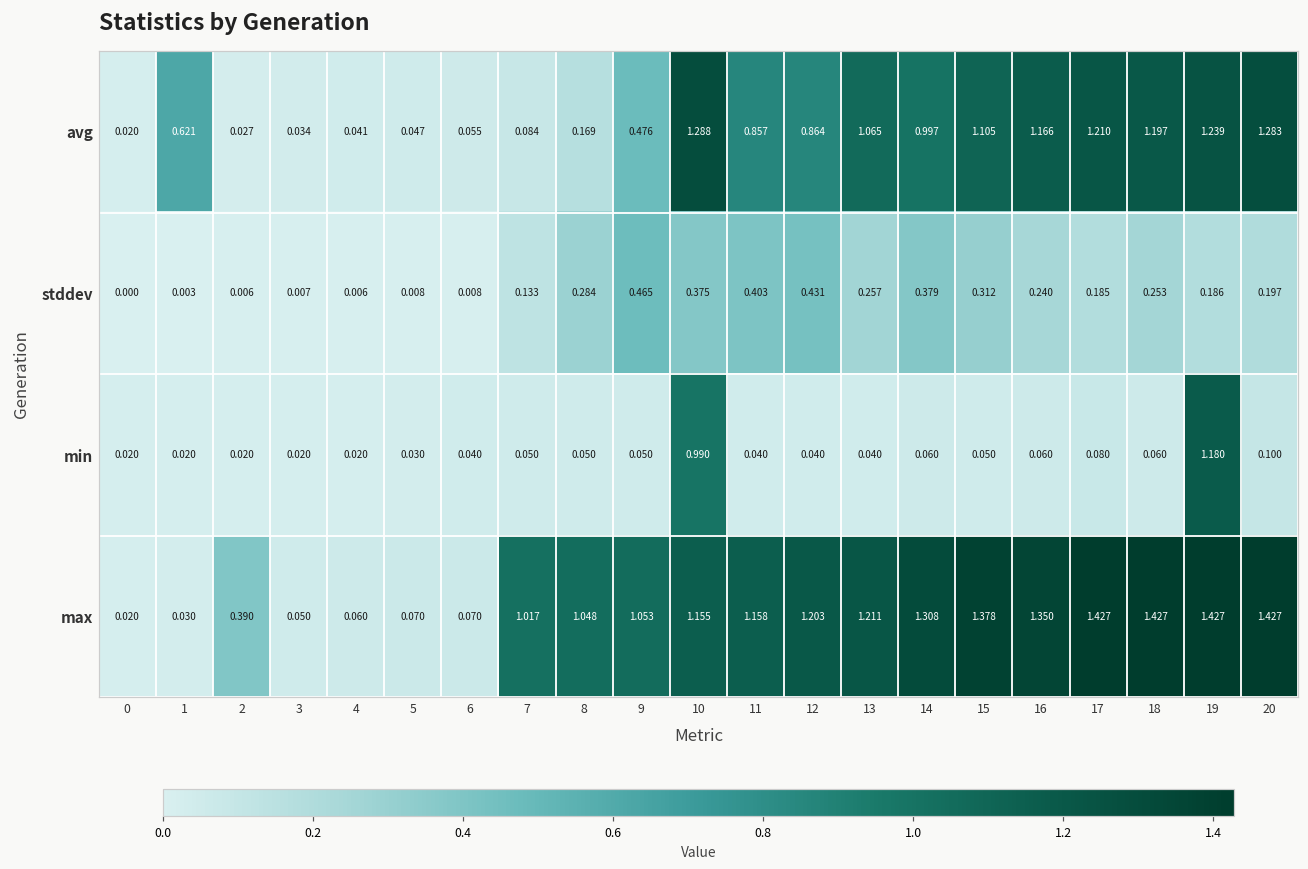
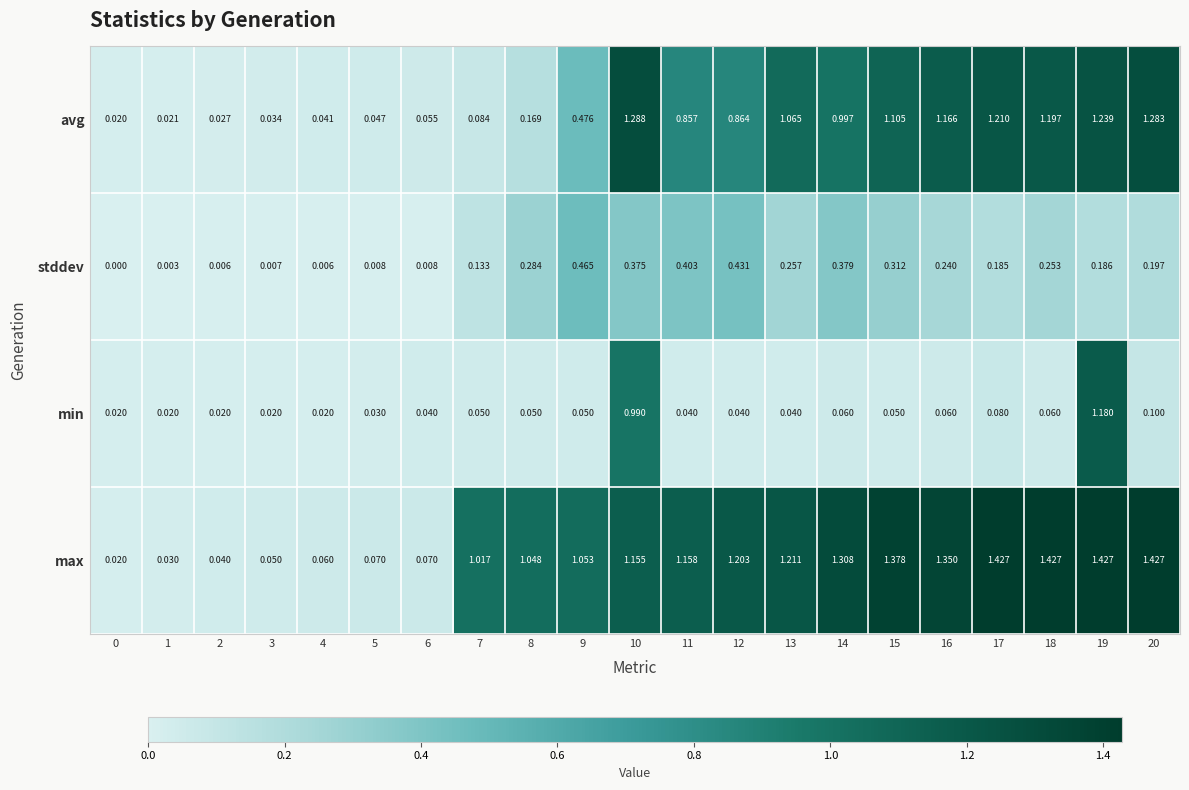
avg, 1: 0.621 -> 0.021
max, 2: 0.390 -> 0.040
